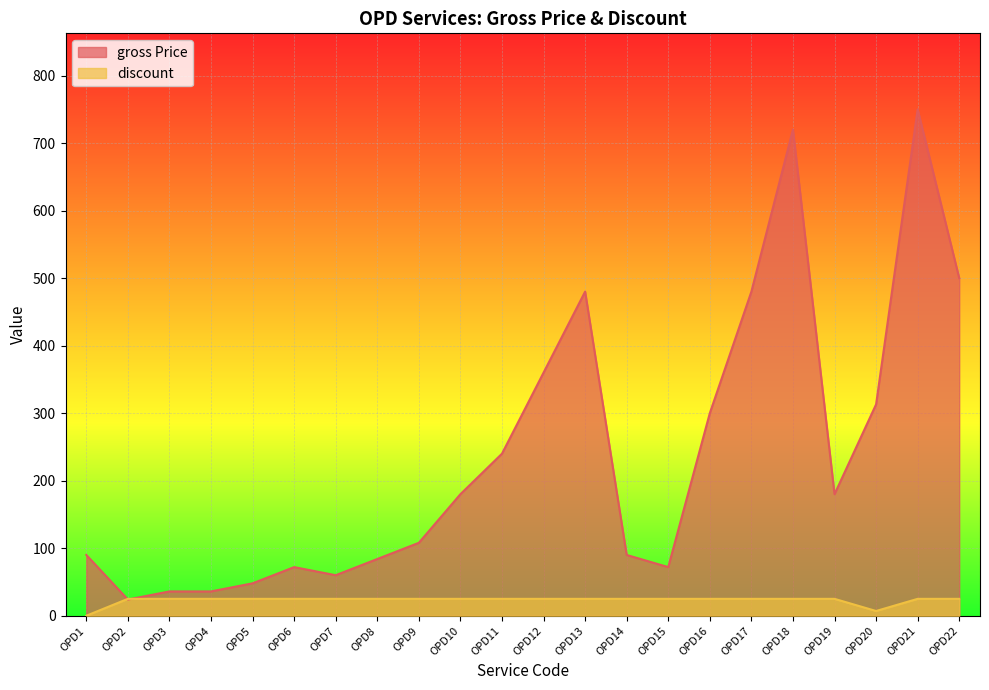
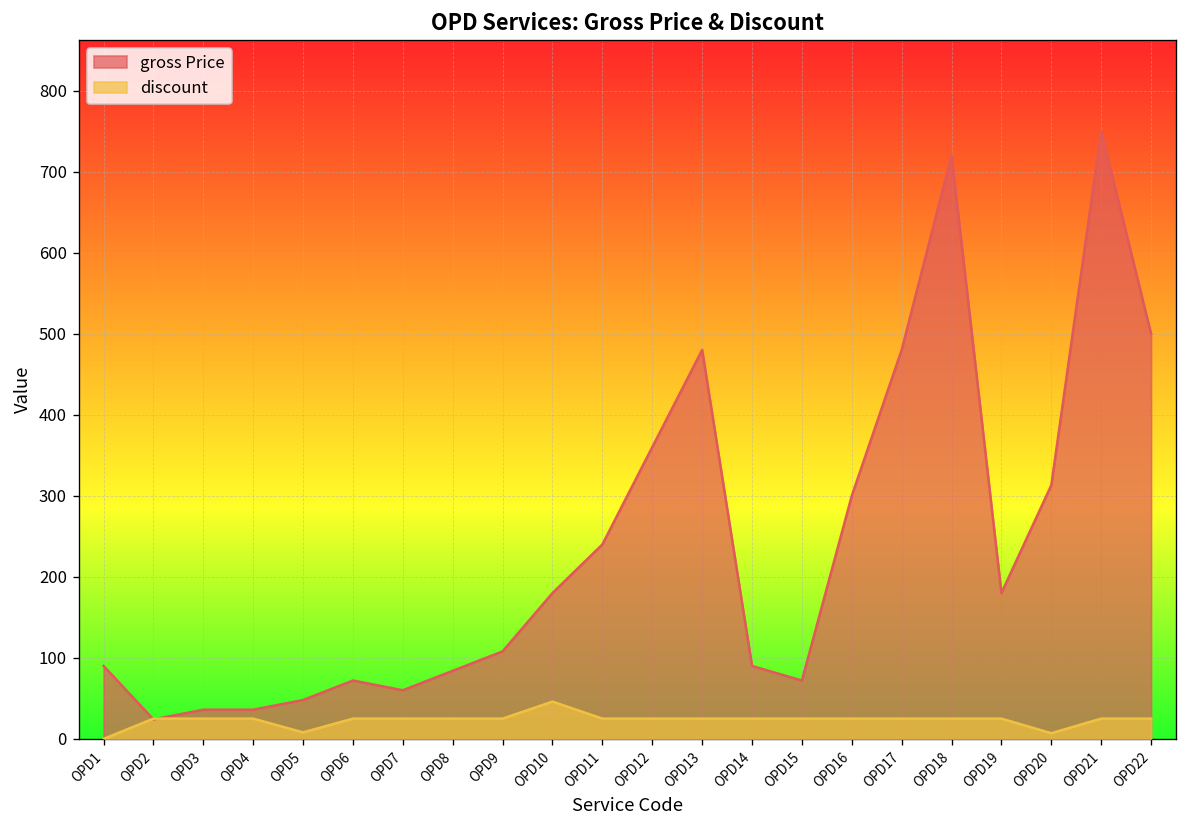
discount, OPD5: 30 -> 10
discount, OPD10: 30 -> 50
